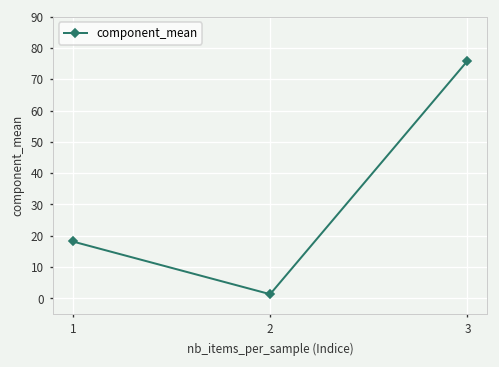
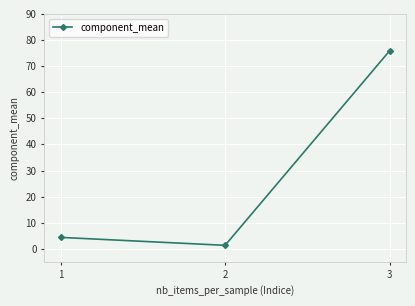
1: 18 -> 4
